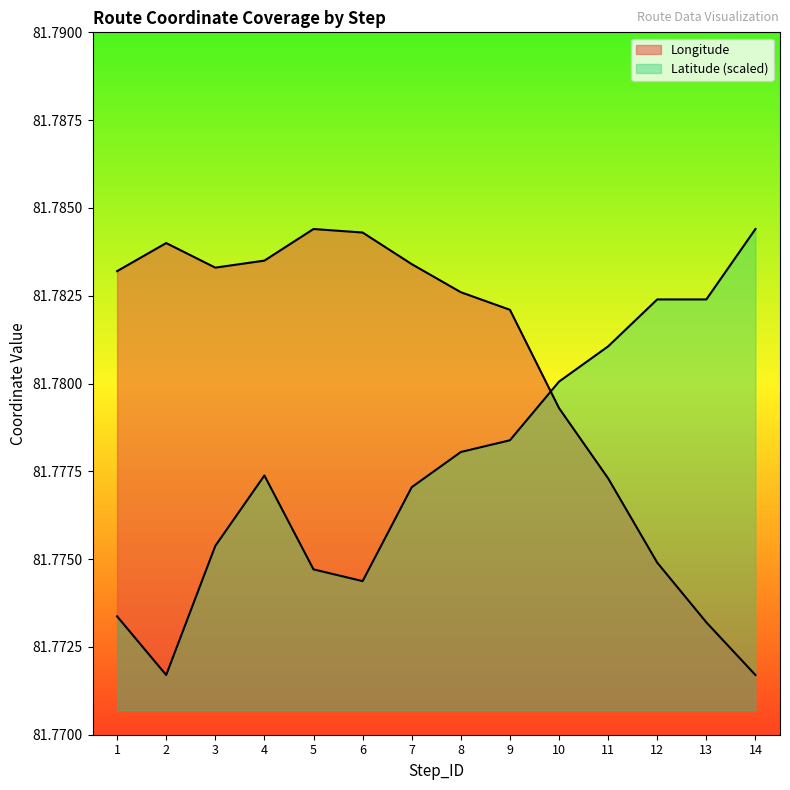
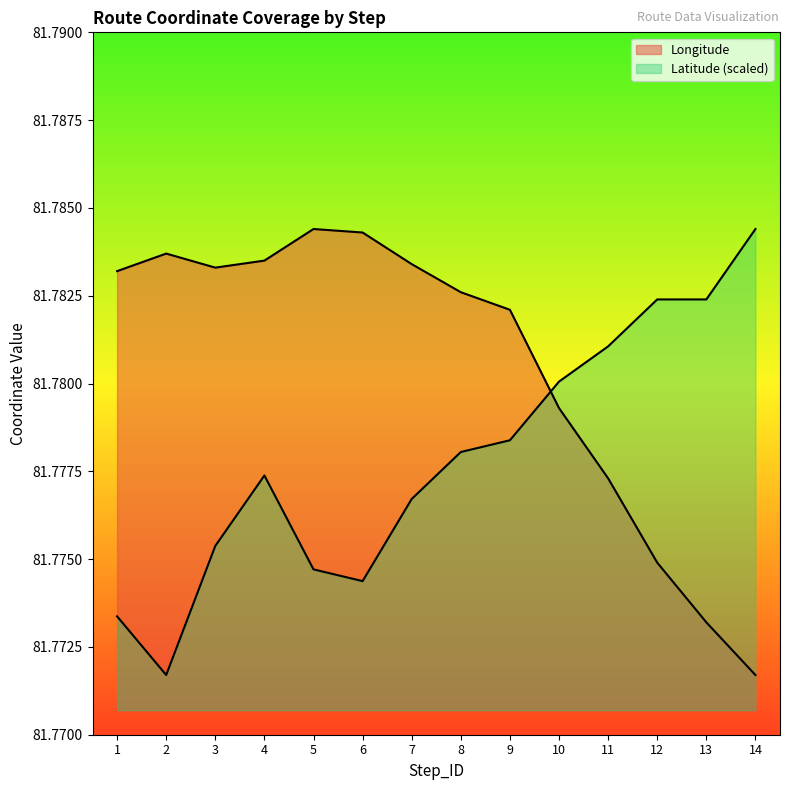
Longitude, 2: 81.7840 -> 81.7837
Latitude (scaled), 7: 81.7770 -> 81.7767
